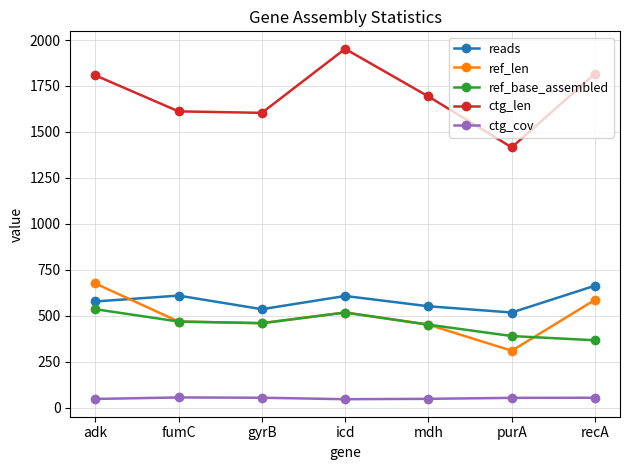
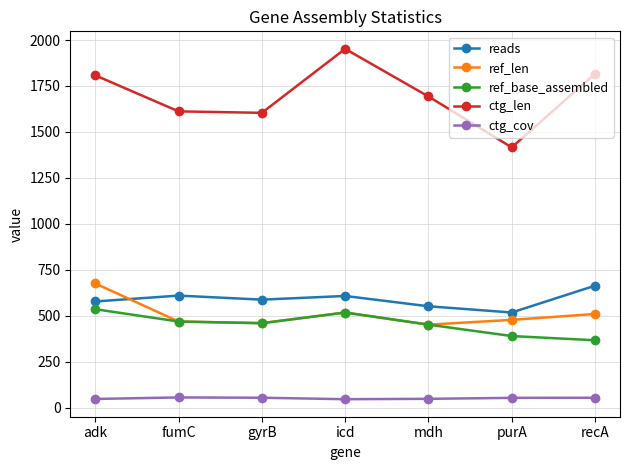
reads, gyrB: 540 -> 590
ref_len, purA: 310 -> 480
ref_len, recA: 590 -> 510
